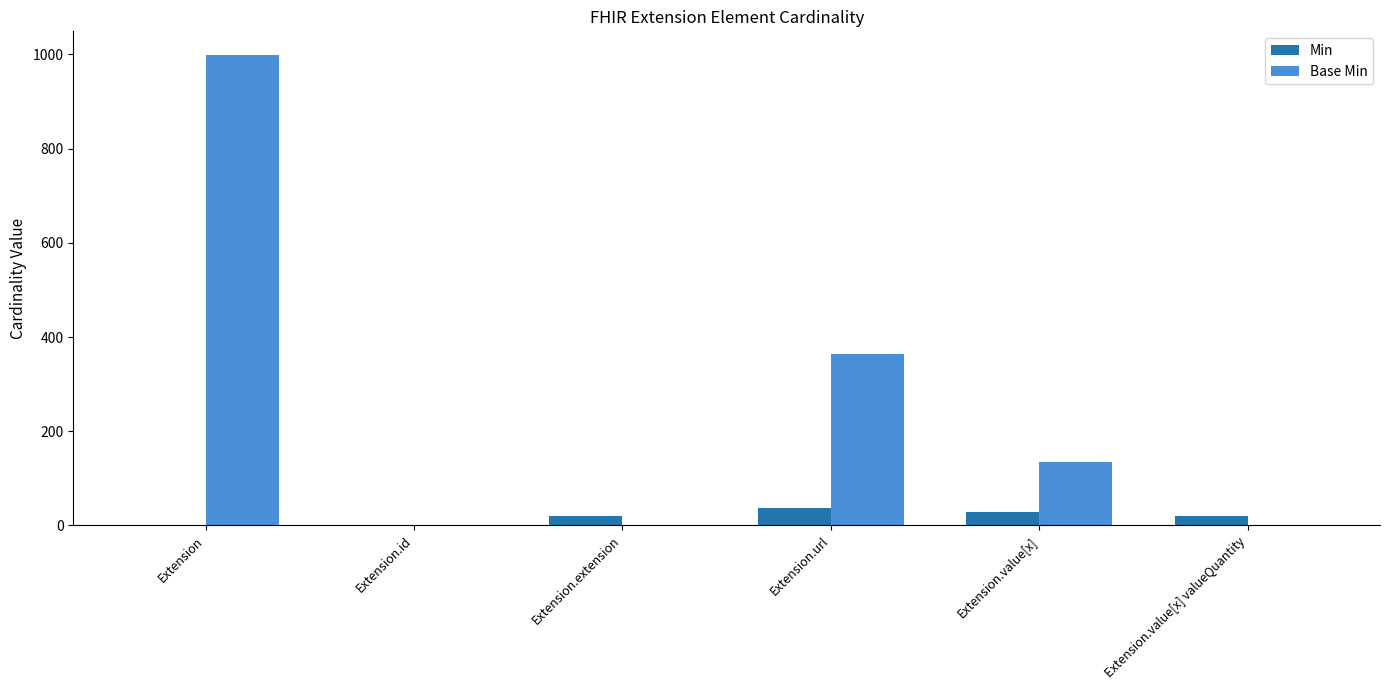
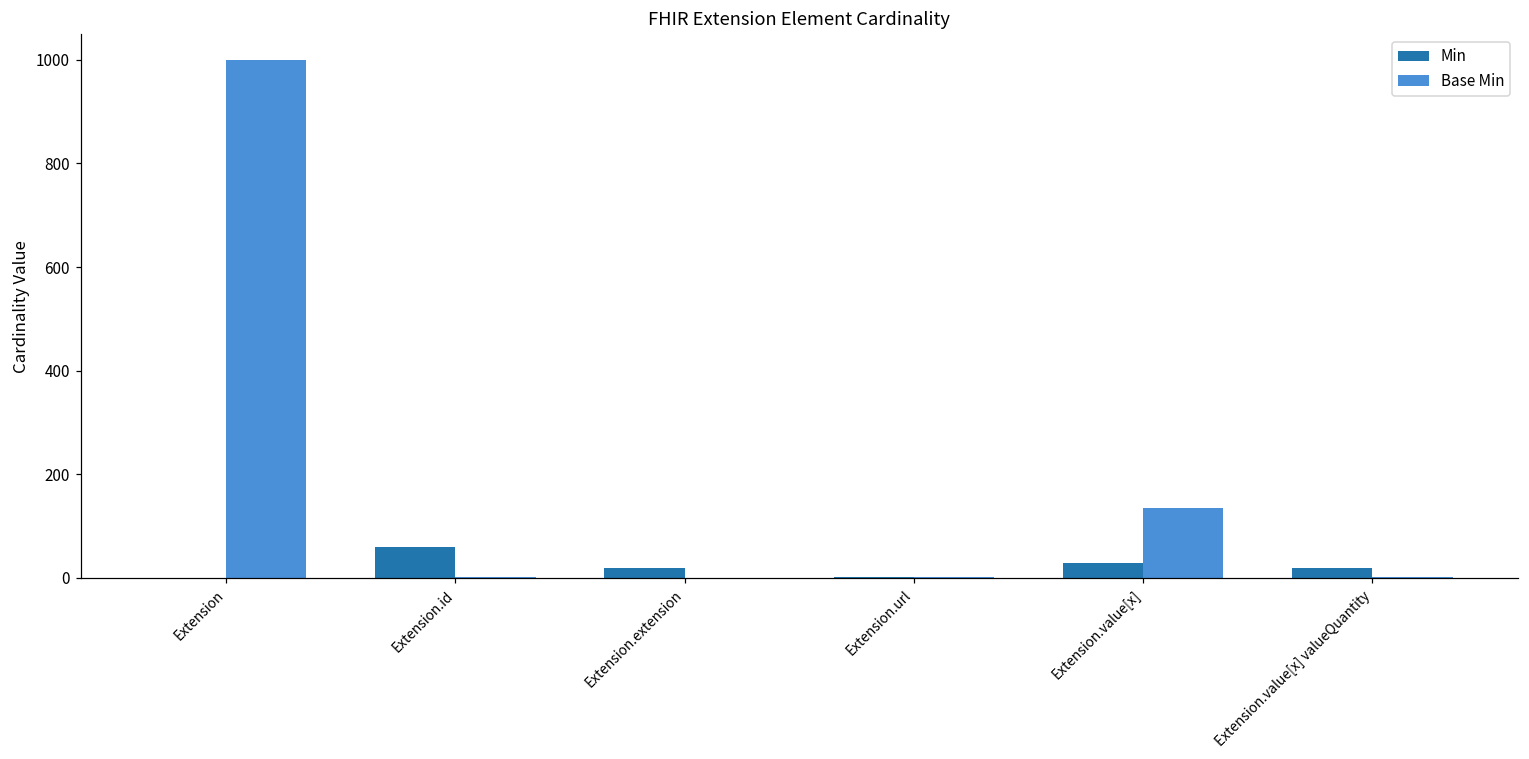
Min, Extension.id: 0 -> 60
Min, Extension.url: 40 -> 0
Base Min, Extension.url: 360 -> 0
